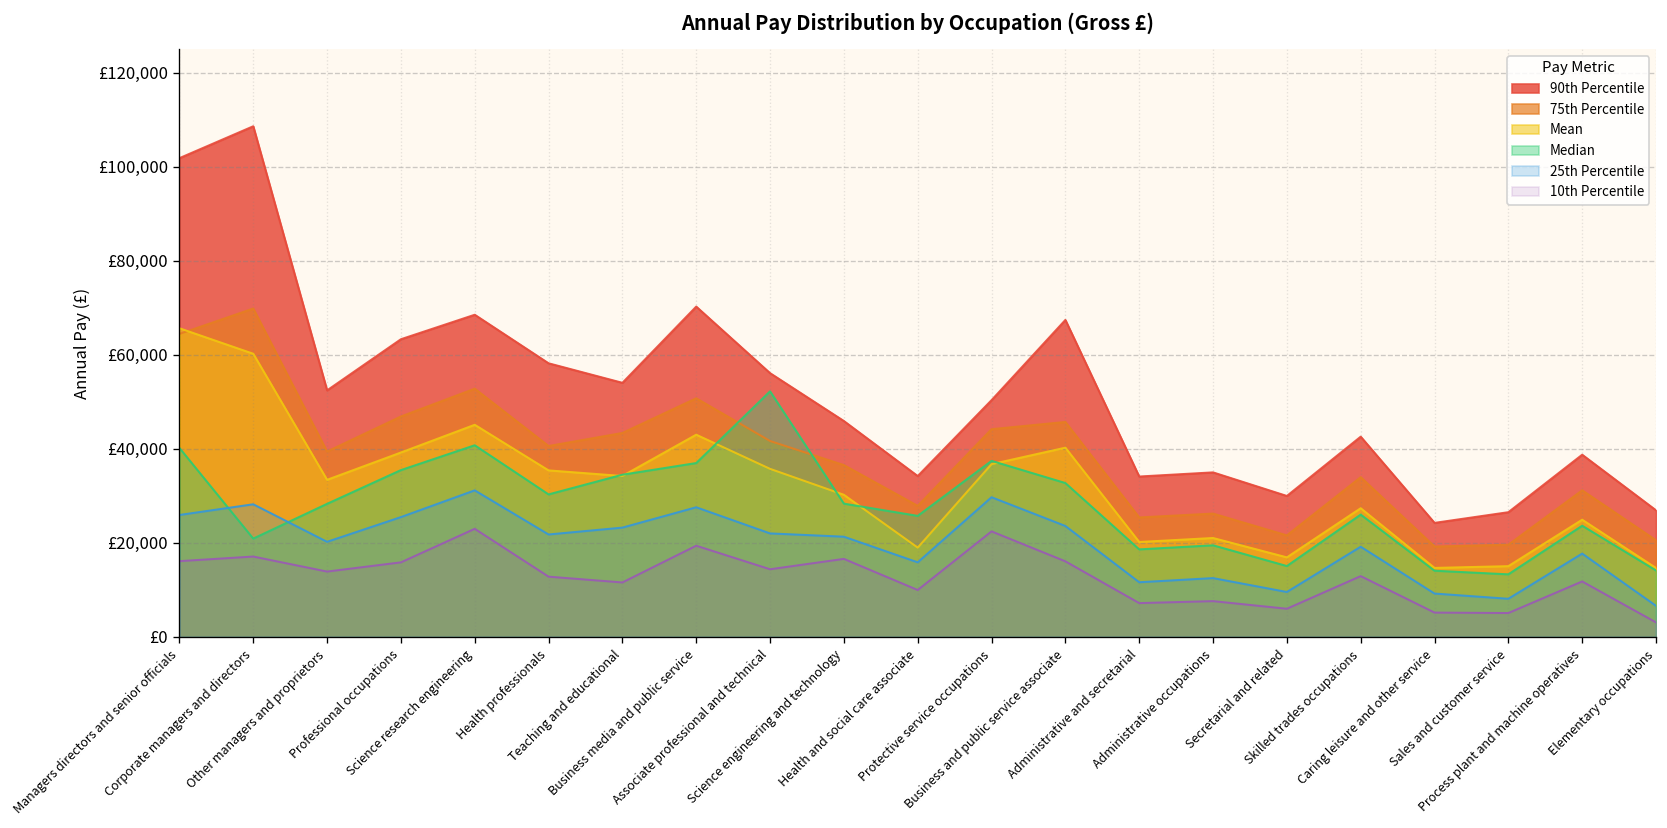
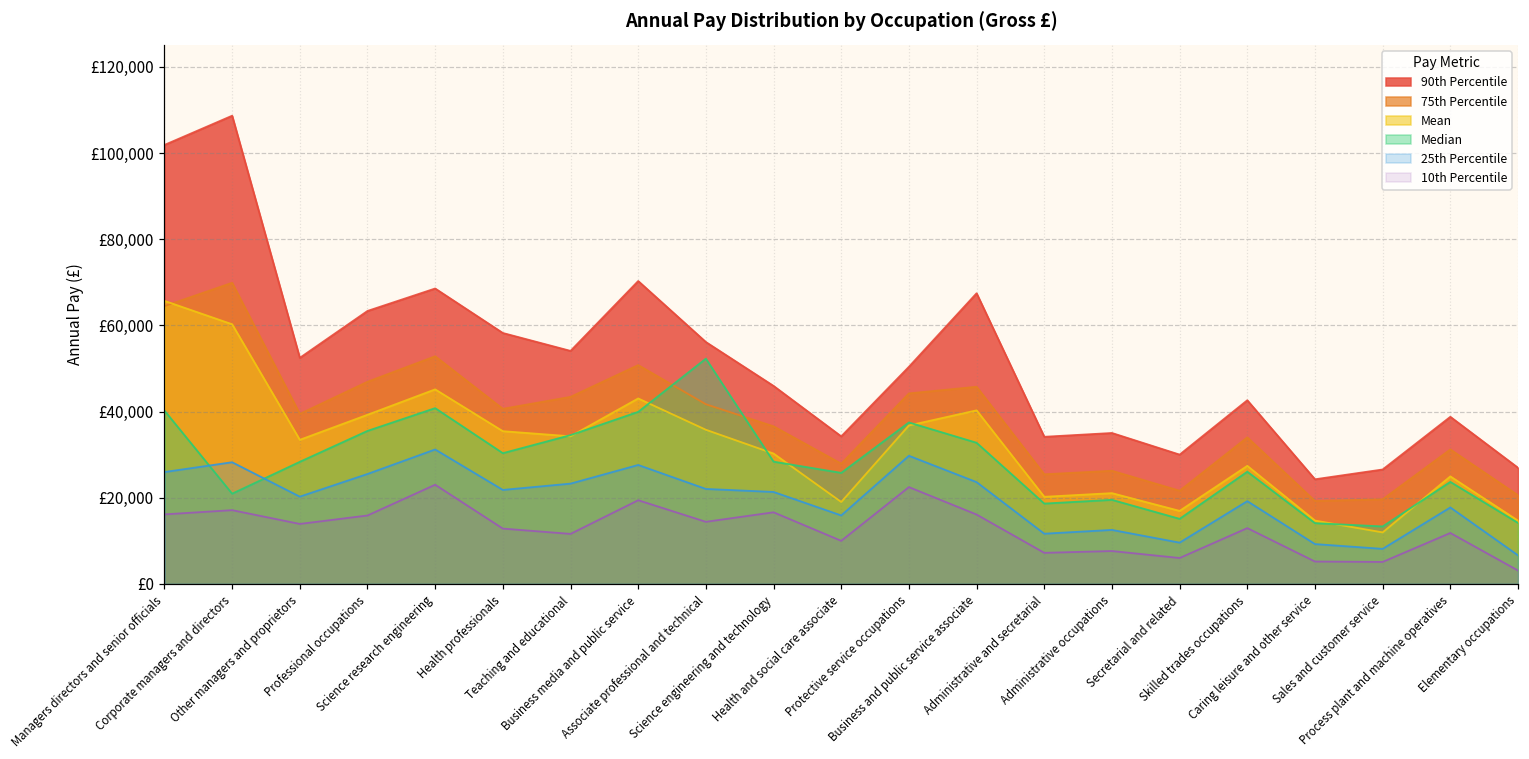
Median, Business media and public service: £37,000 -> £40,000
Mean, Sales and customer service: £15,000 -> £12,000
